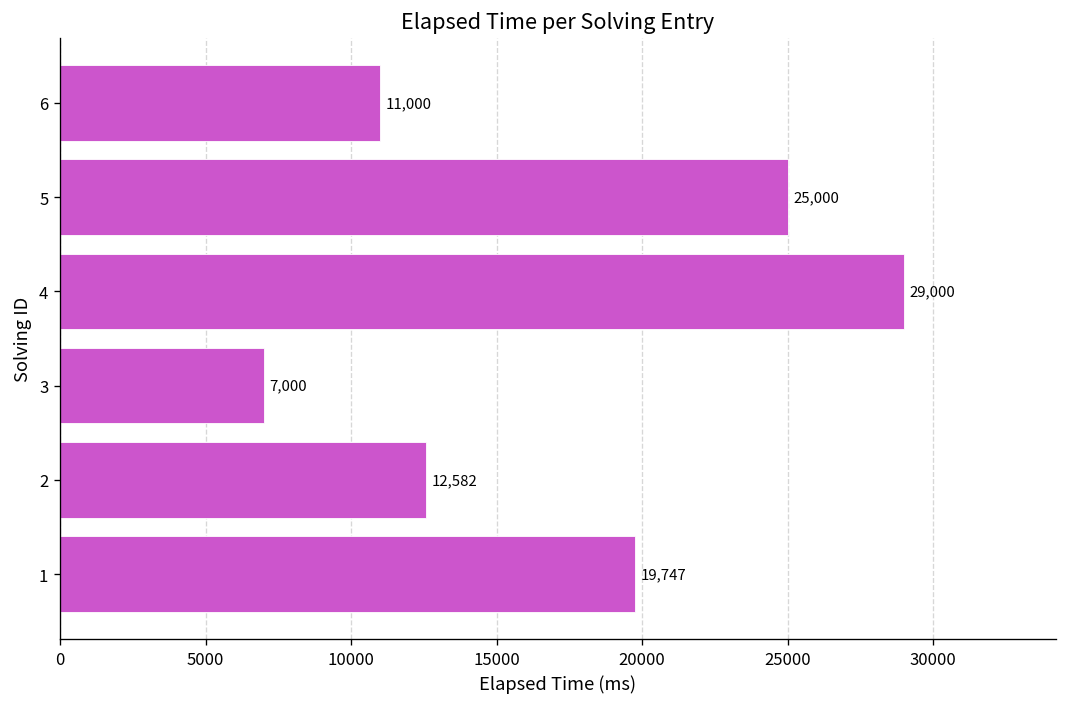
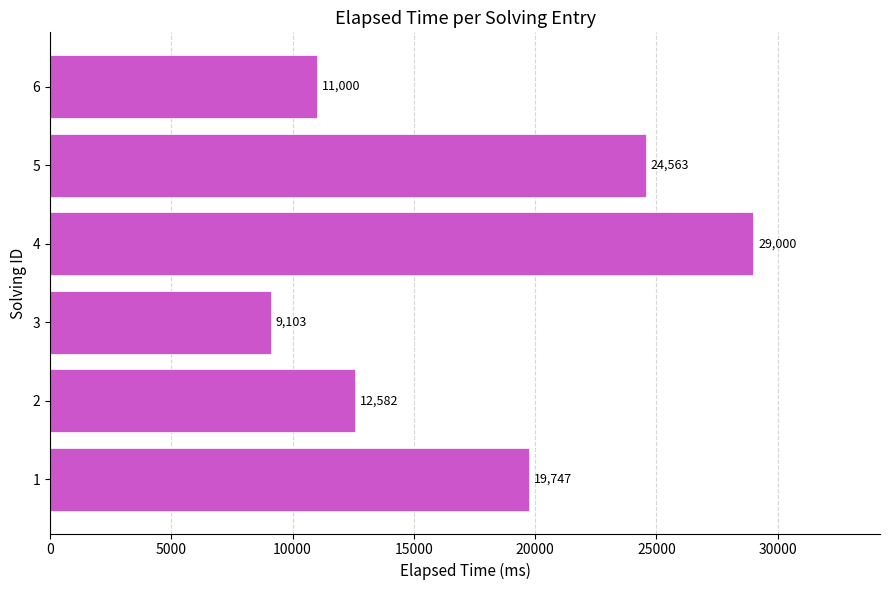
5: 25,000 -> 24,563
3: 7,000 -> 9,103
